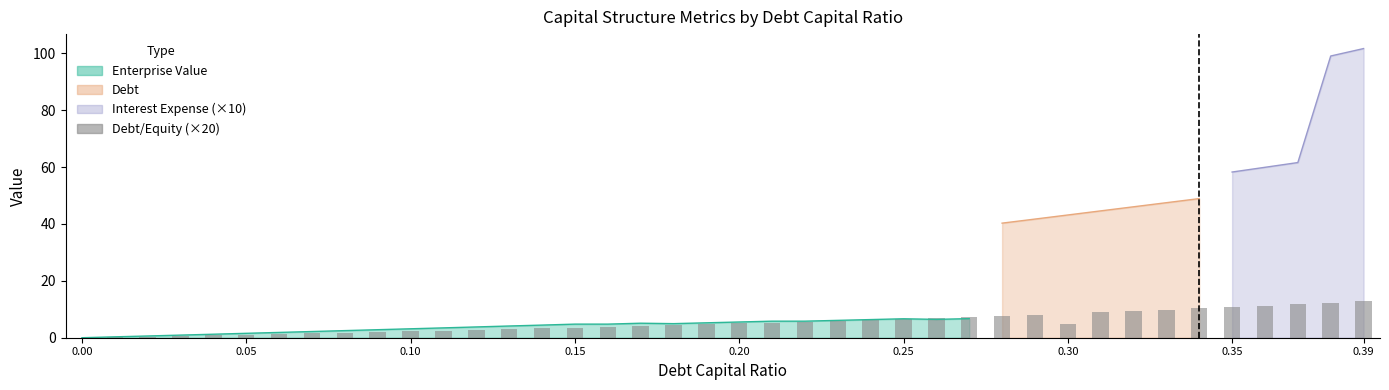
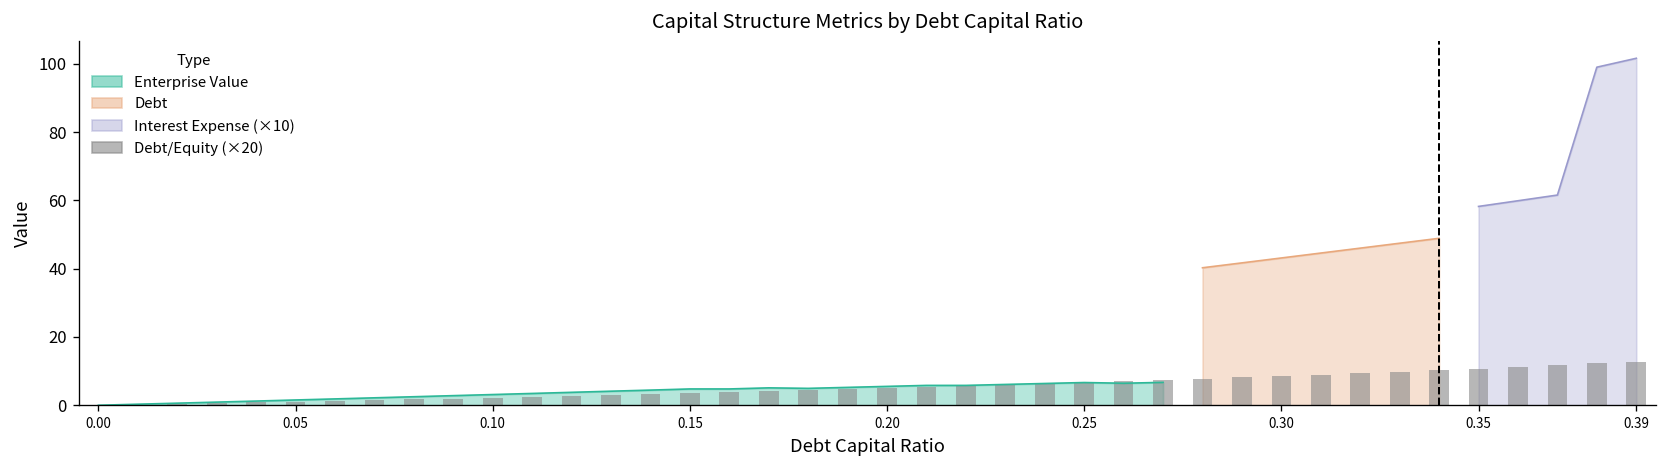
Debt/Equity (×20), 0.30: 5 -> 9
